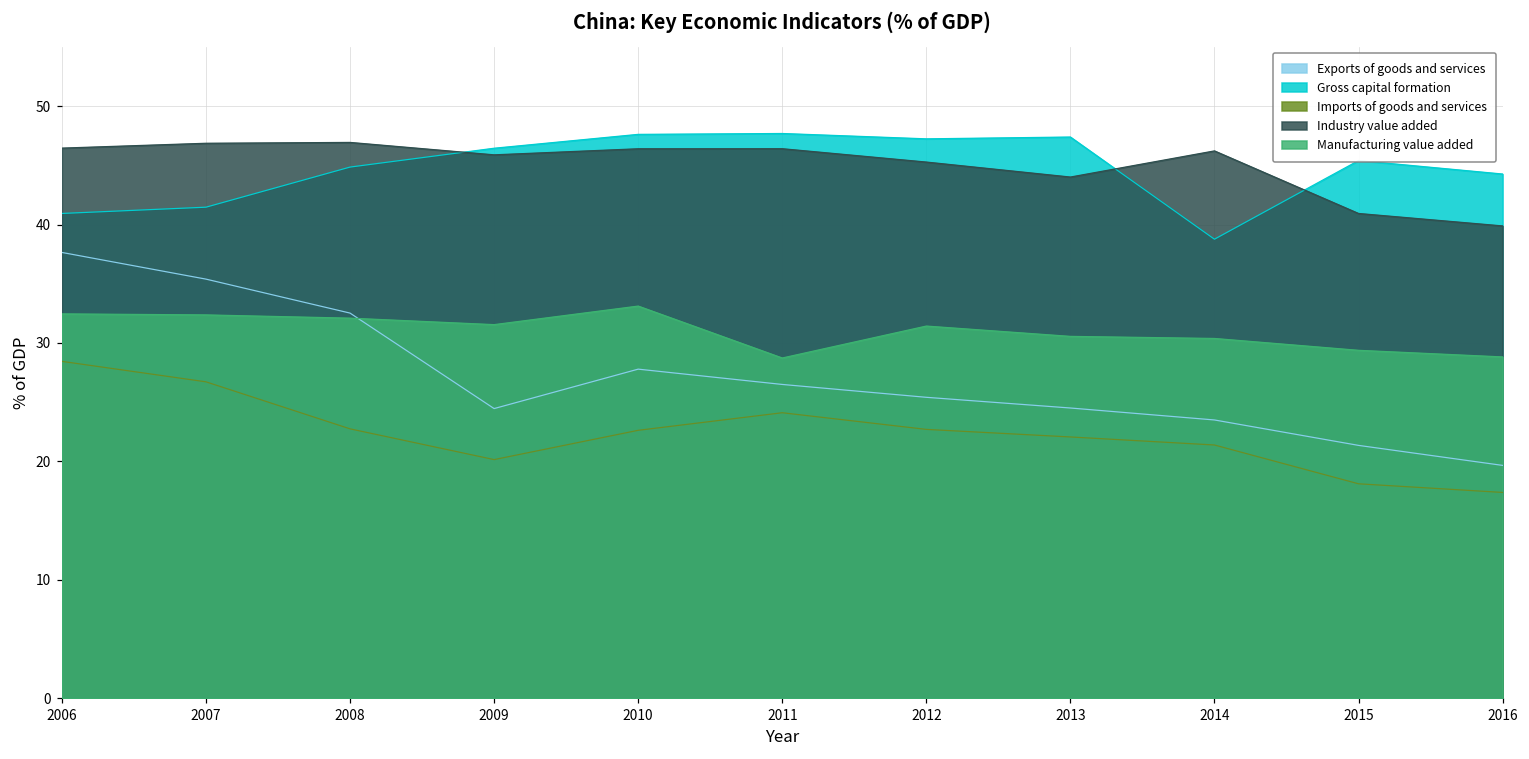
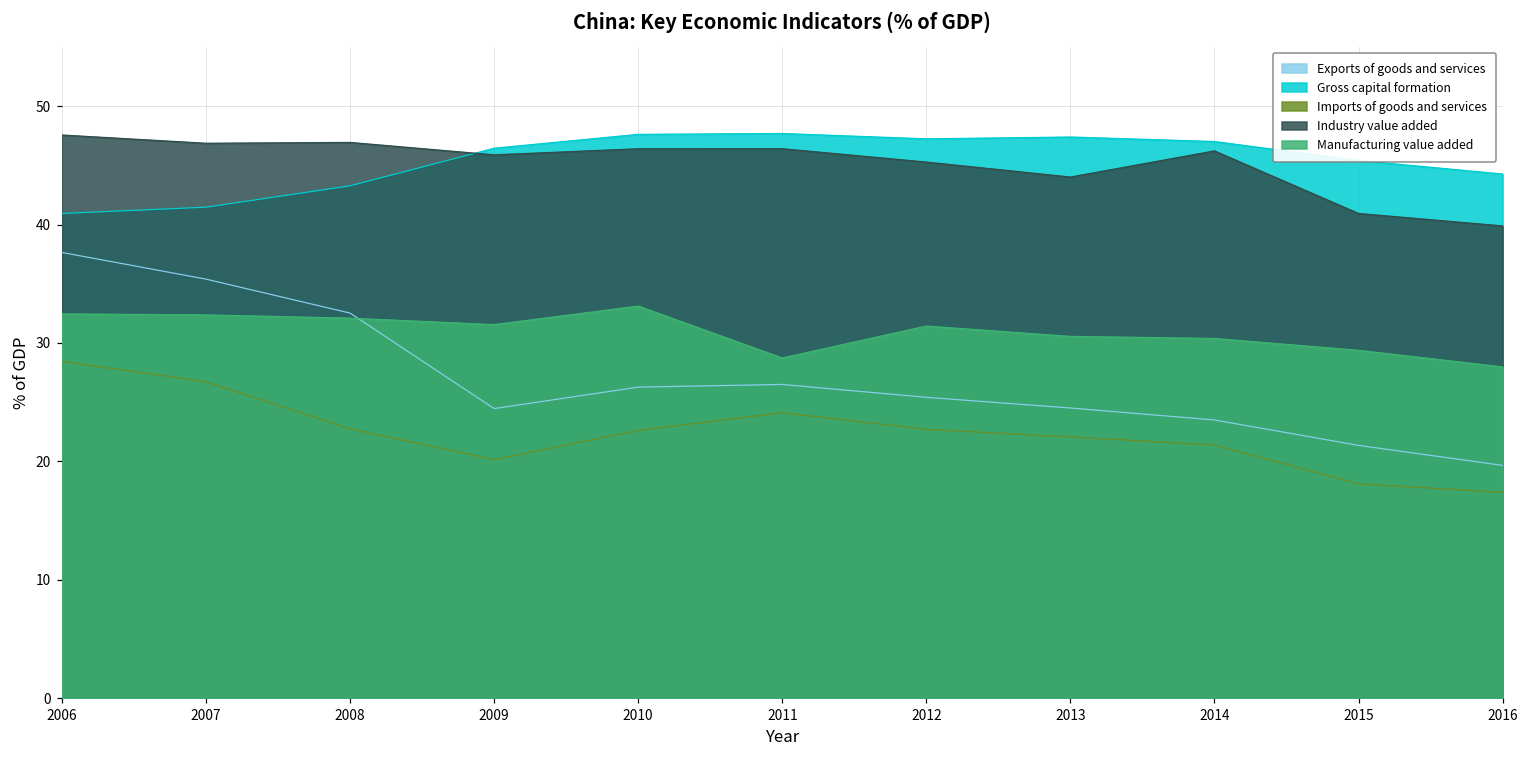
Industry value added, 2006: 46.5 -> 47.6
Gross capital formation, 2008: 44.9 -> 43.3
Exports of goods and services, 2010: 27.8 -> 26.3
Gross capital formation, 2014: 38.8 -> 47.0
Manufacturing value added, 2016: 28.8 -> 28.0
